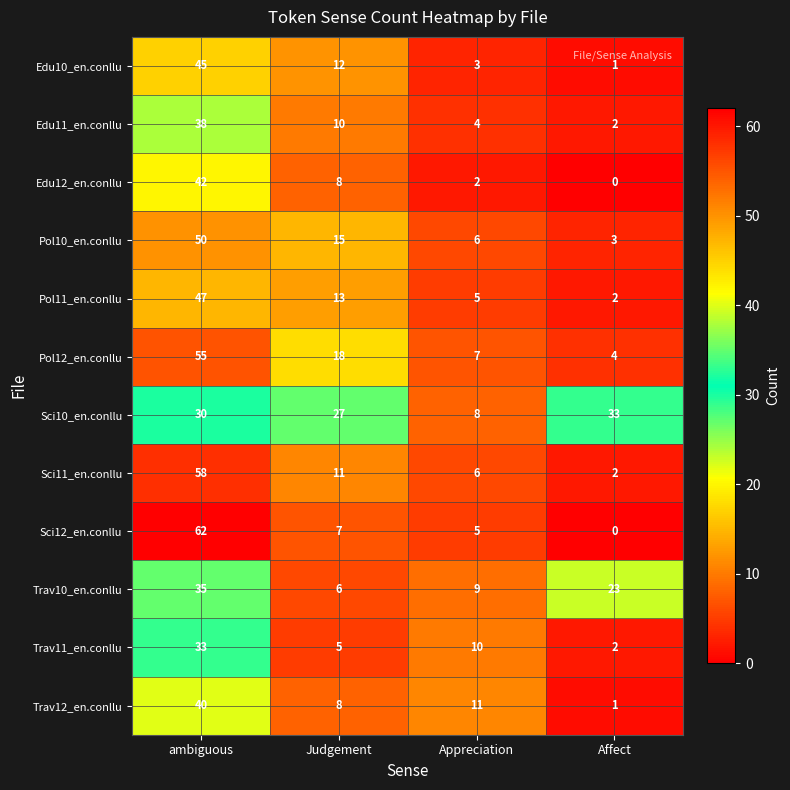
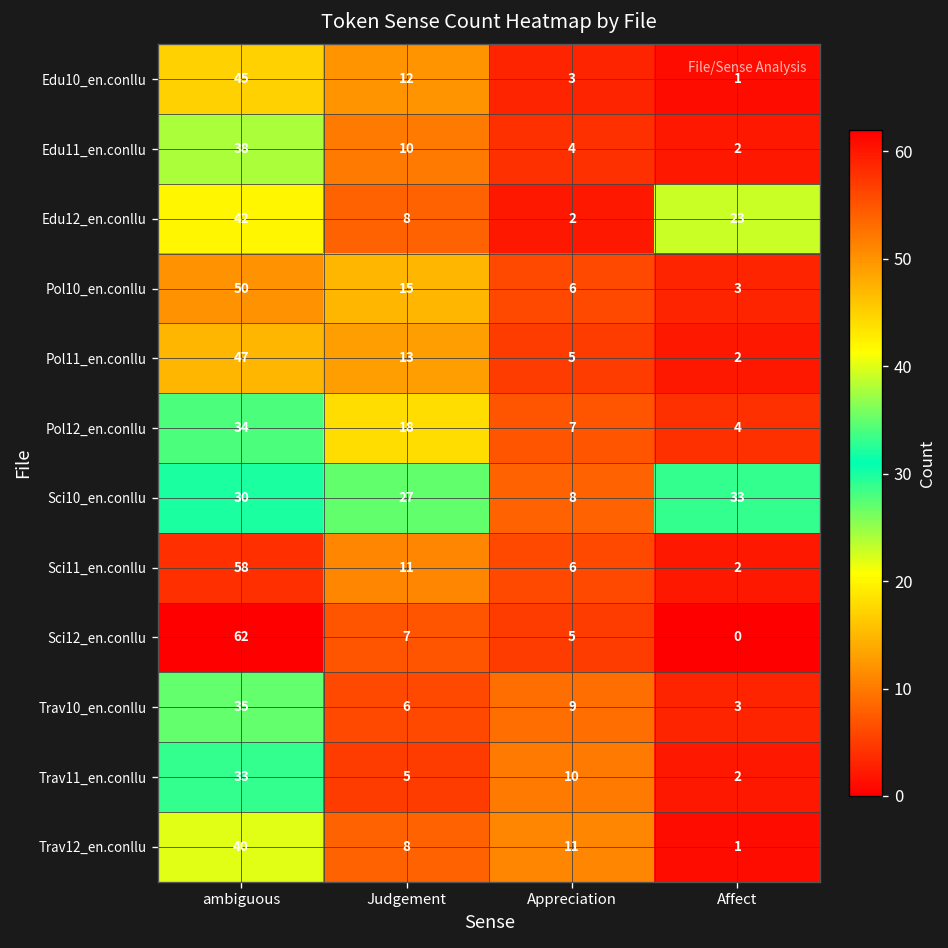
Edu12_en.conllu, Affect: 0 -> 23
Pol12_en.conllu, ambiguous: 55 -> 34
Trav10_en.conllu, Affect: 23 -> 3
